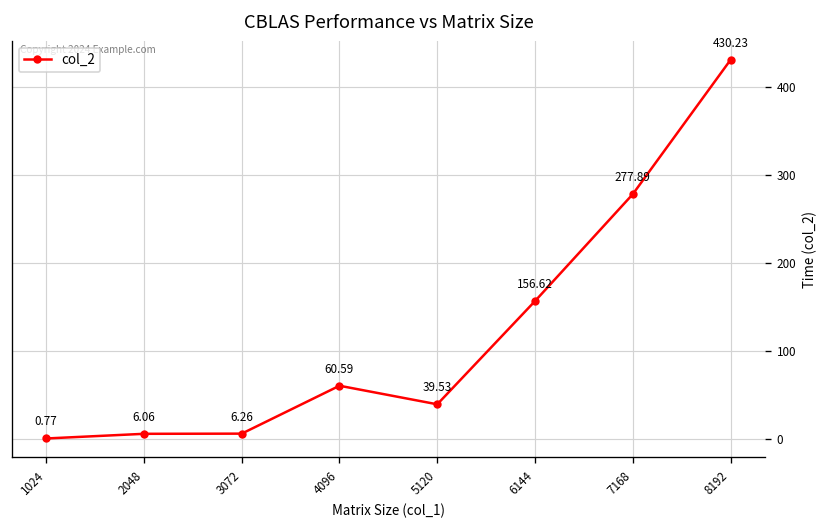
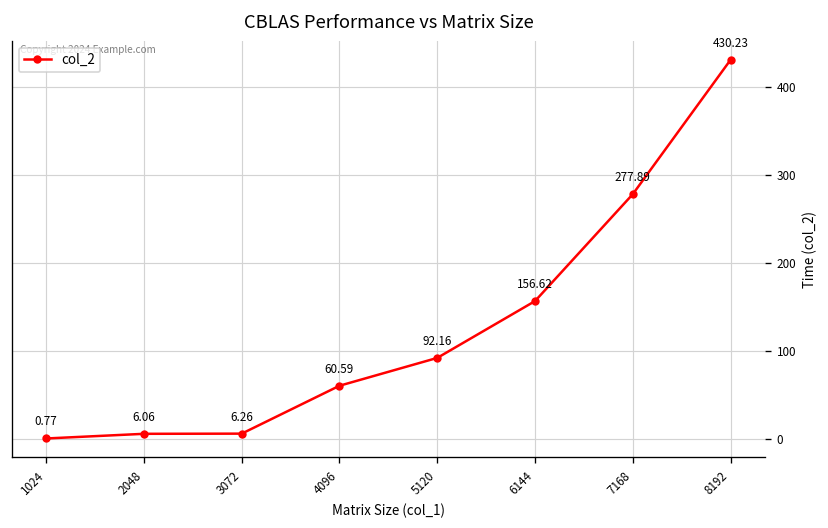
5120: 39.53 -> 92.16
